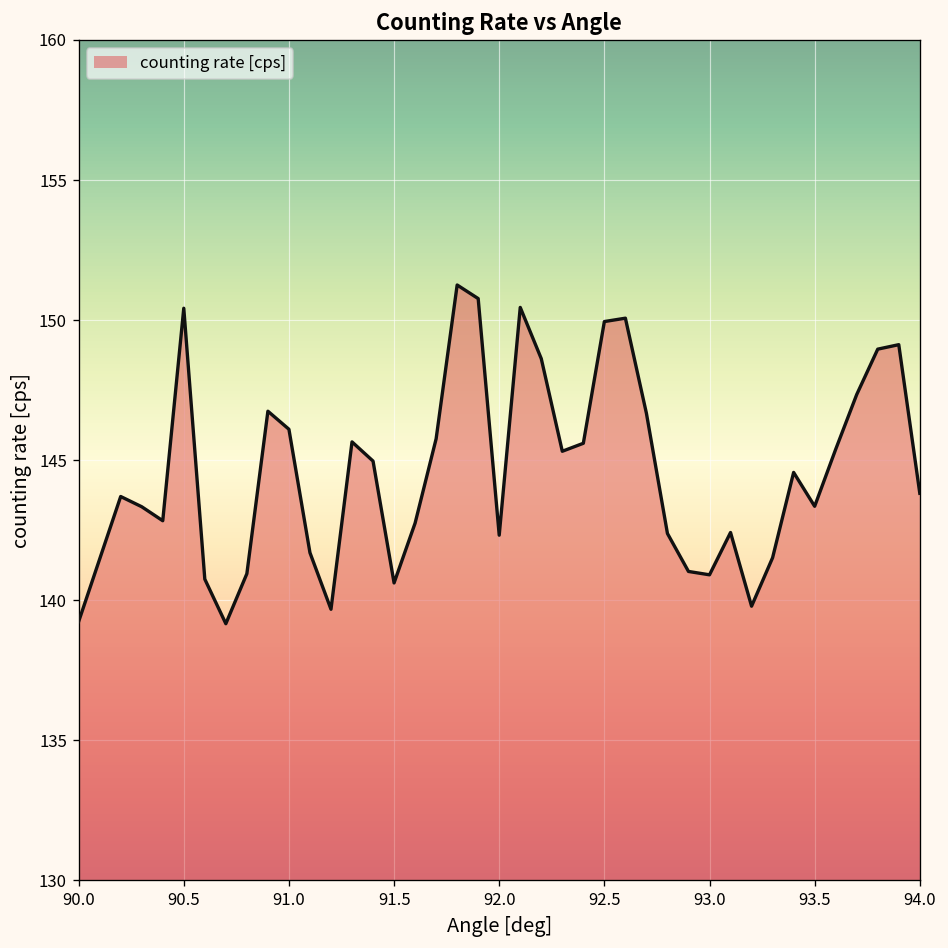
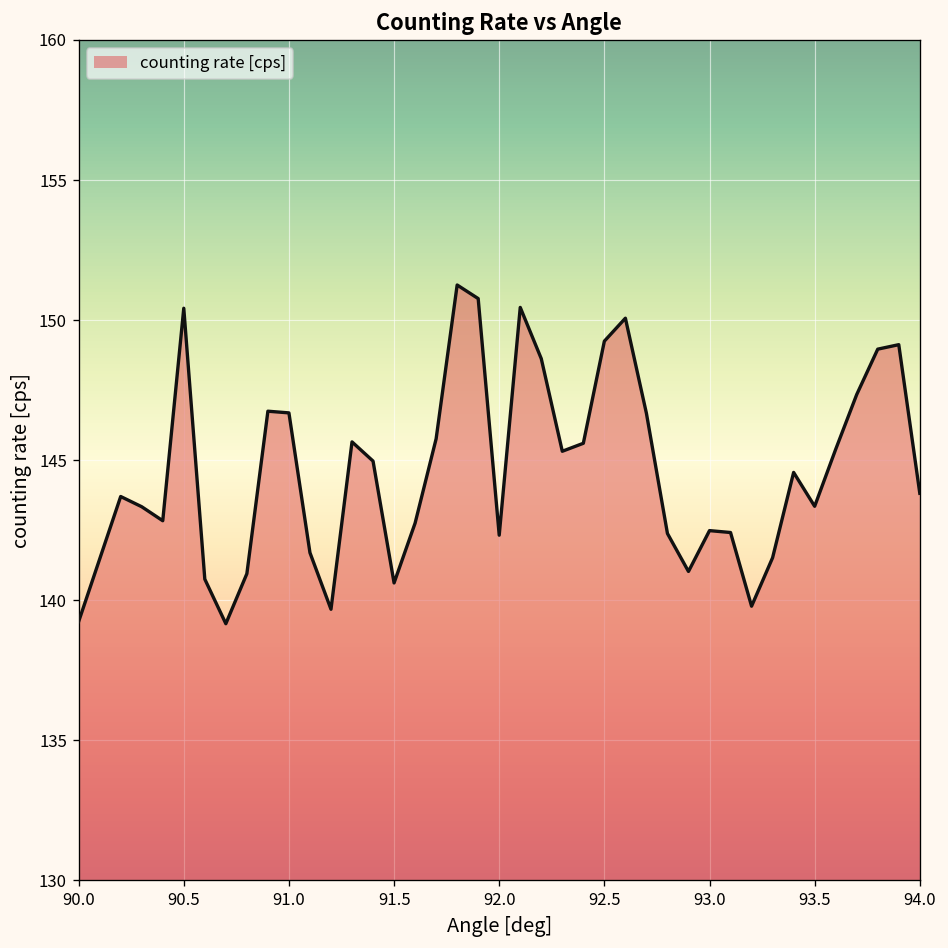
91.0: 146.1 -> 146.7
92.5: 150.0 -> 149.3
93.0: 140.9 -> 142.5
